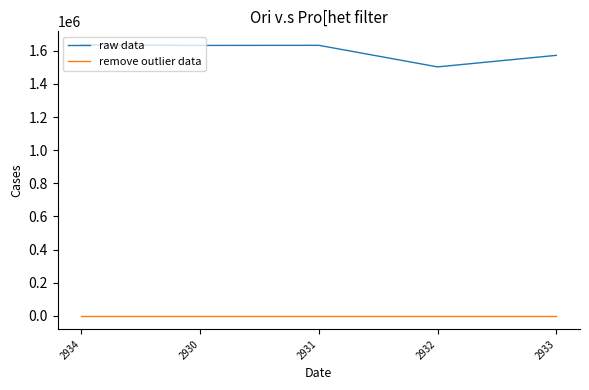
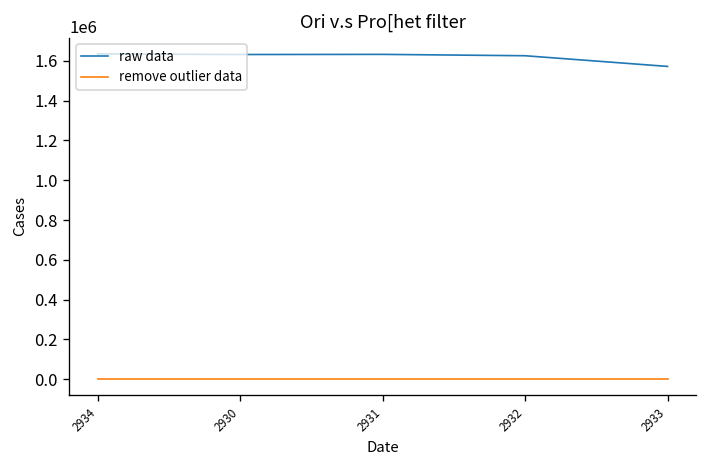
raw data, 2932: 1500000 -> 1630000
